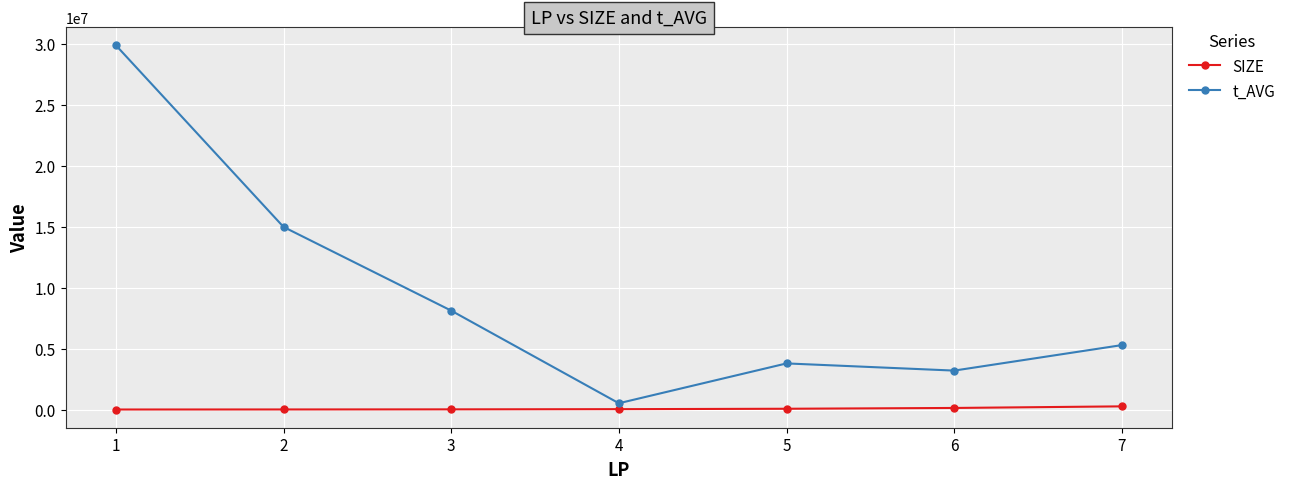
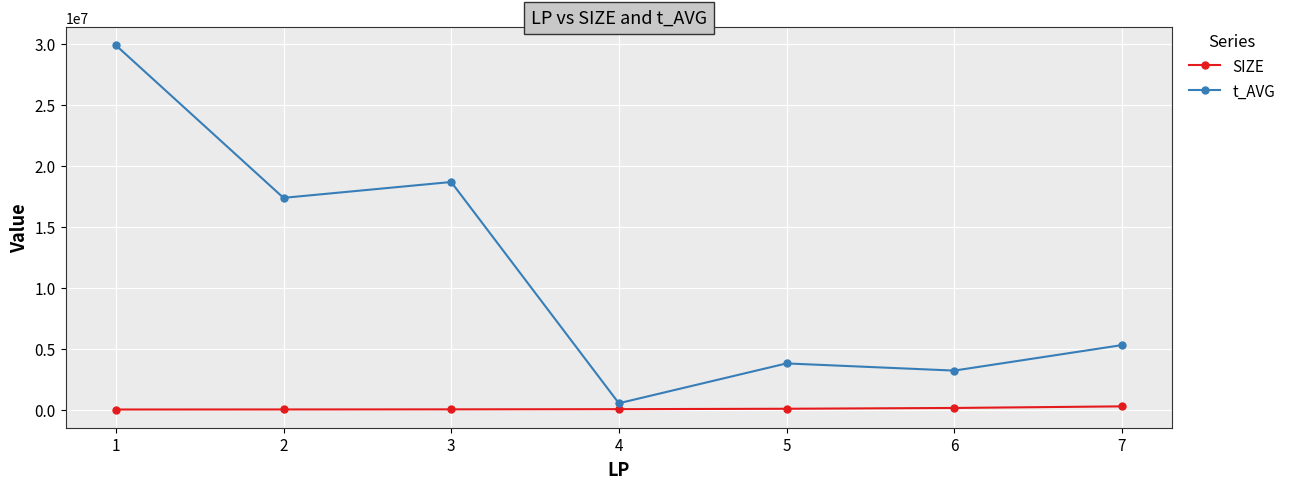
t_AVG, 2: 15000000 -> 17400000
t_AVG, 3: 8100000 -> 18700000
